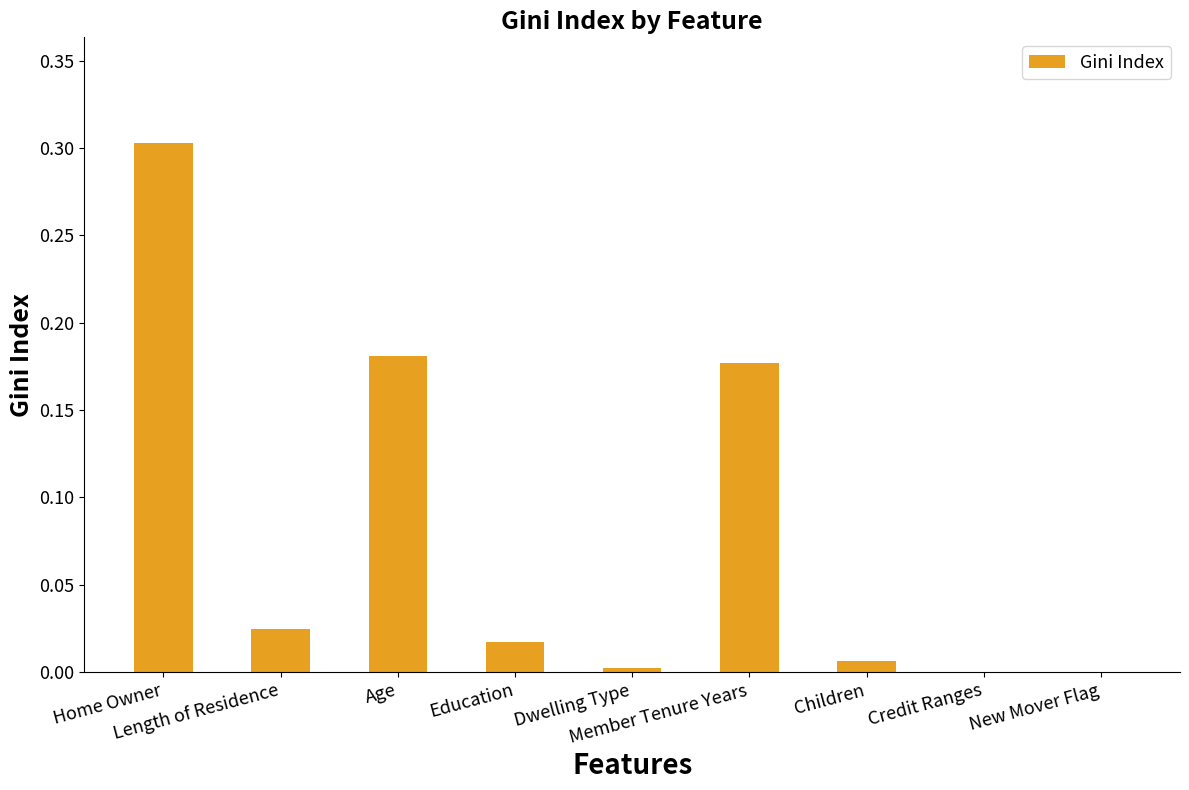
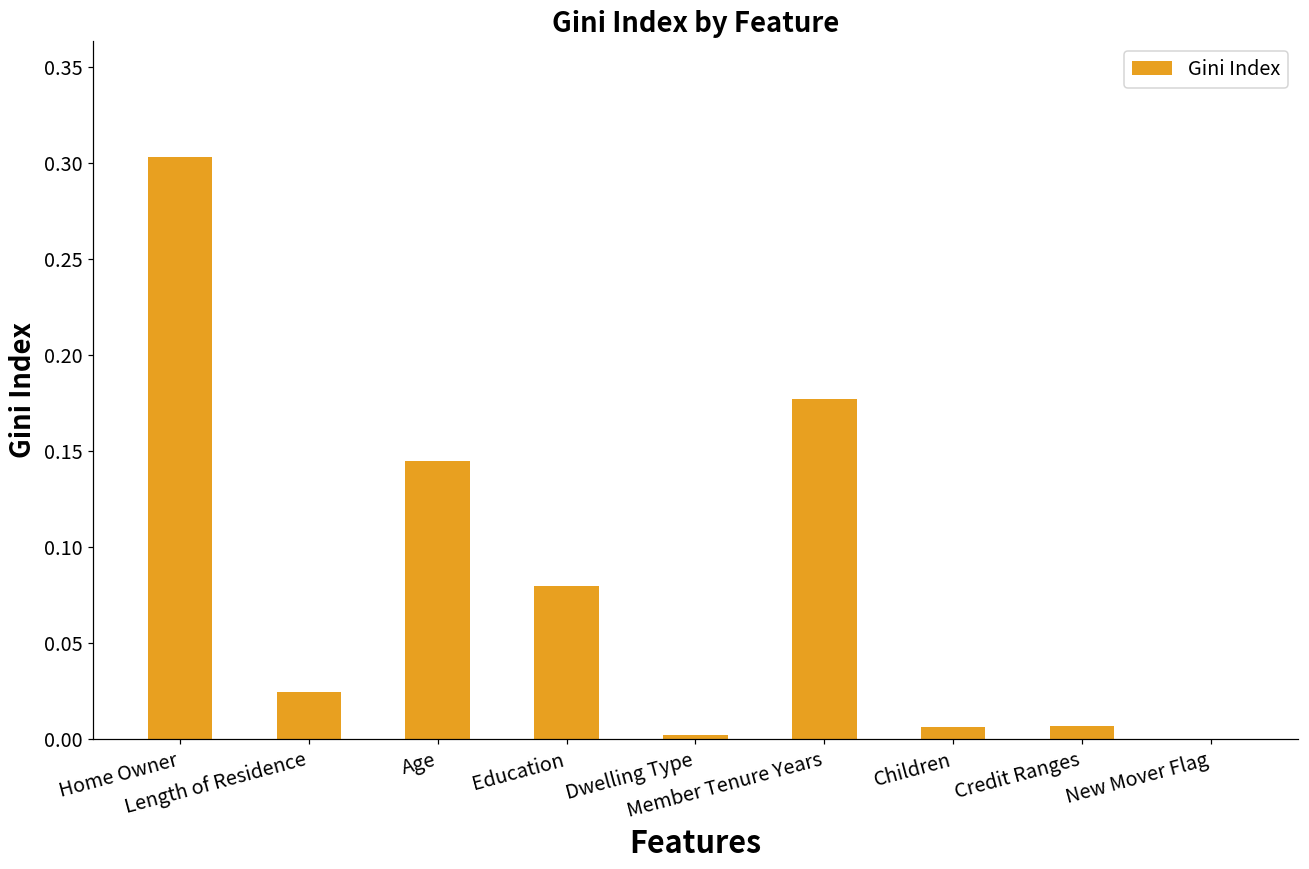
Age: 0.181 -> 0.145
Education: 0.017 -> 0.080
Credit Ranges: 0.000 -> 0.007
